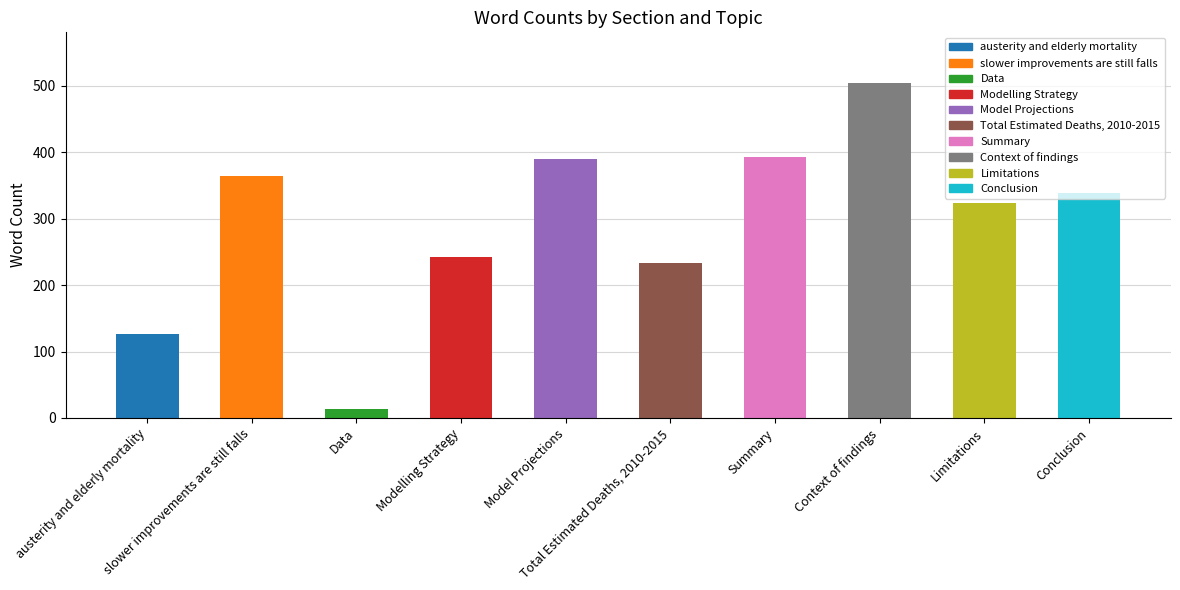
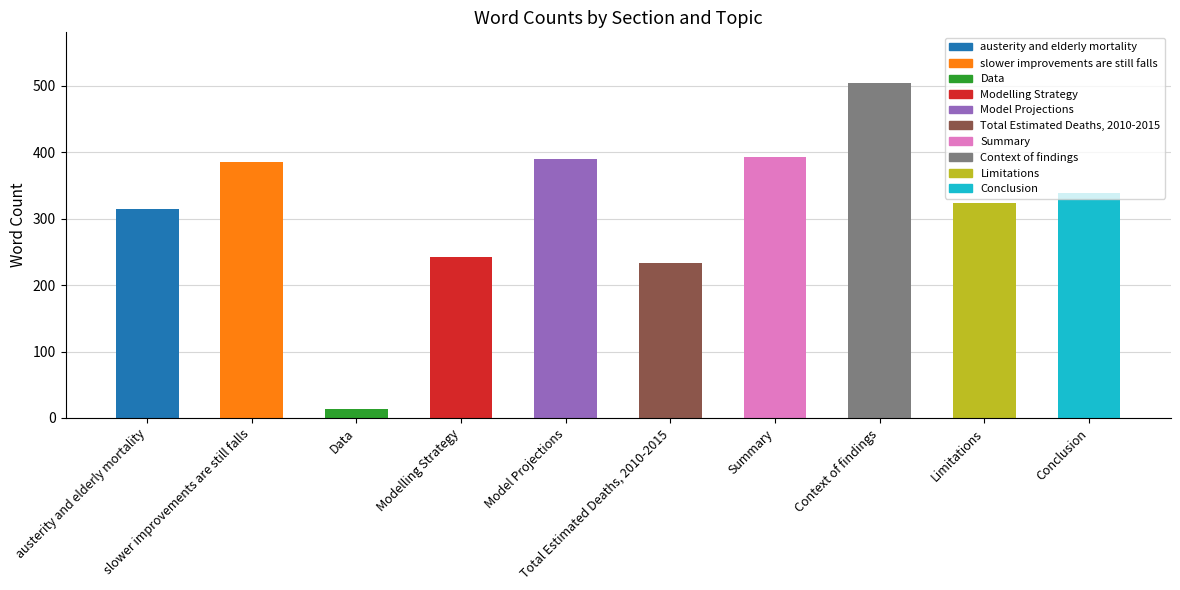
austerity and elderly mortality: 130 -> 320
slower improvements are still falls: 370 -> 390
